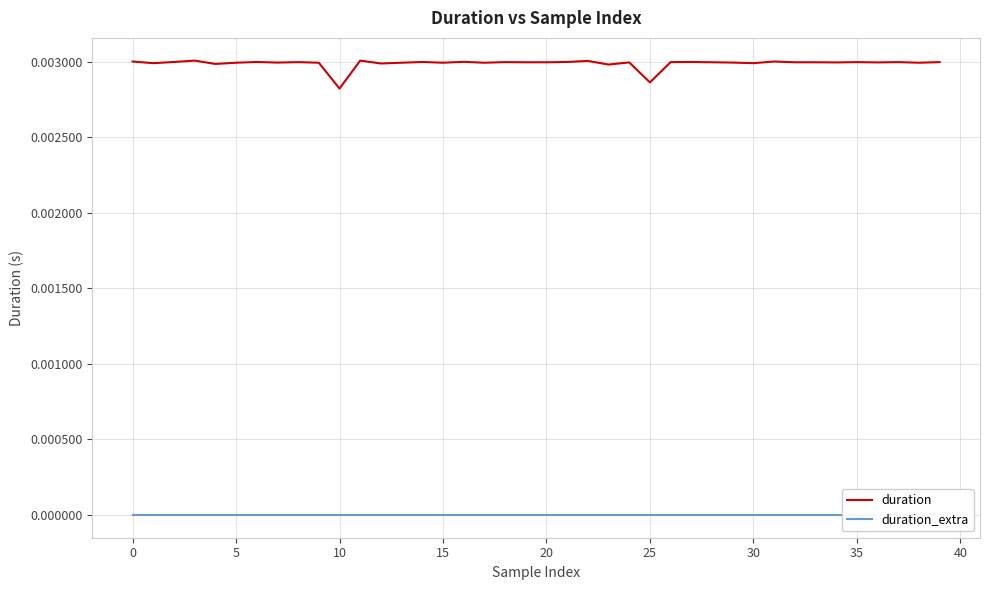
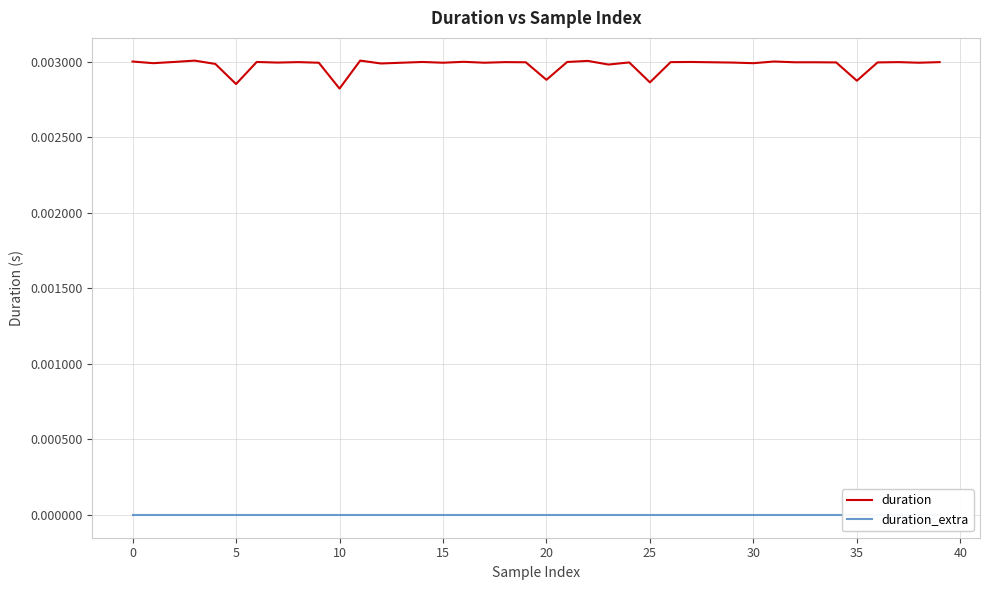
duration, 5: 0.00299 -> 0.00285
duration, 20: 0.00300 -> 0.00288
duration, 35: 0.00300 -> 0.00287
